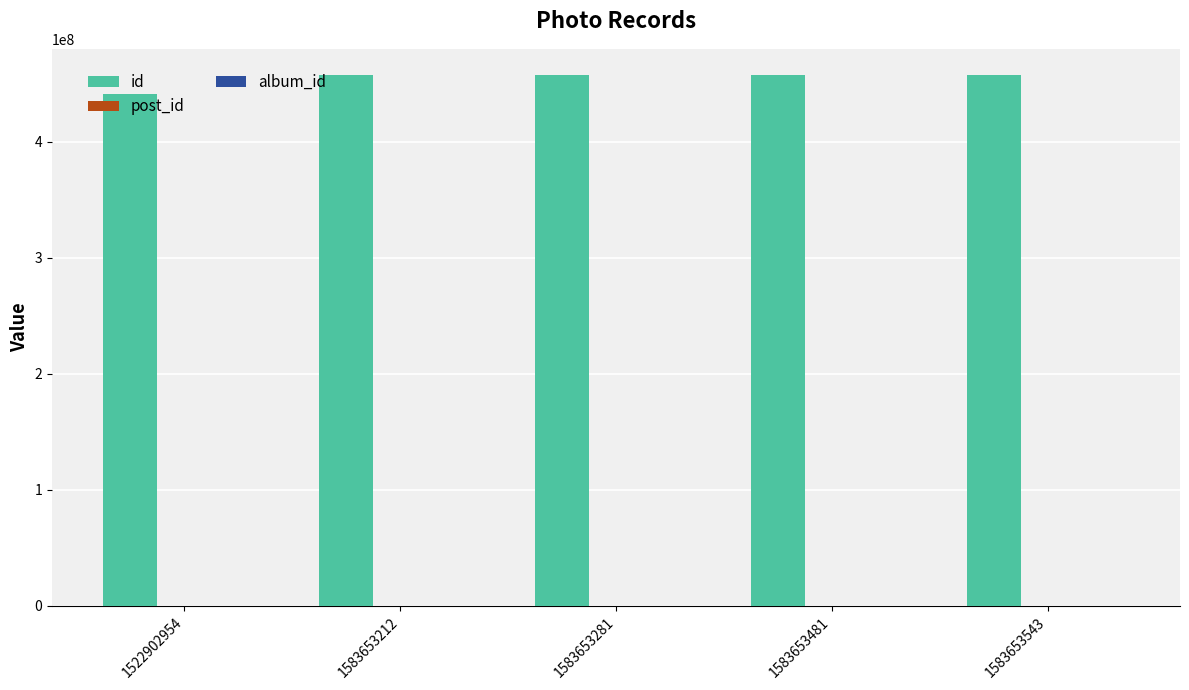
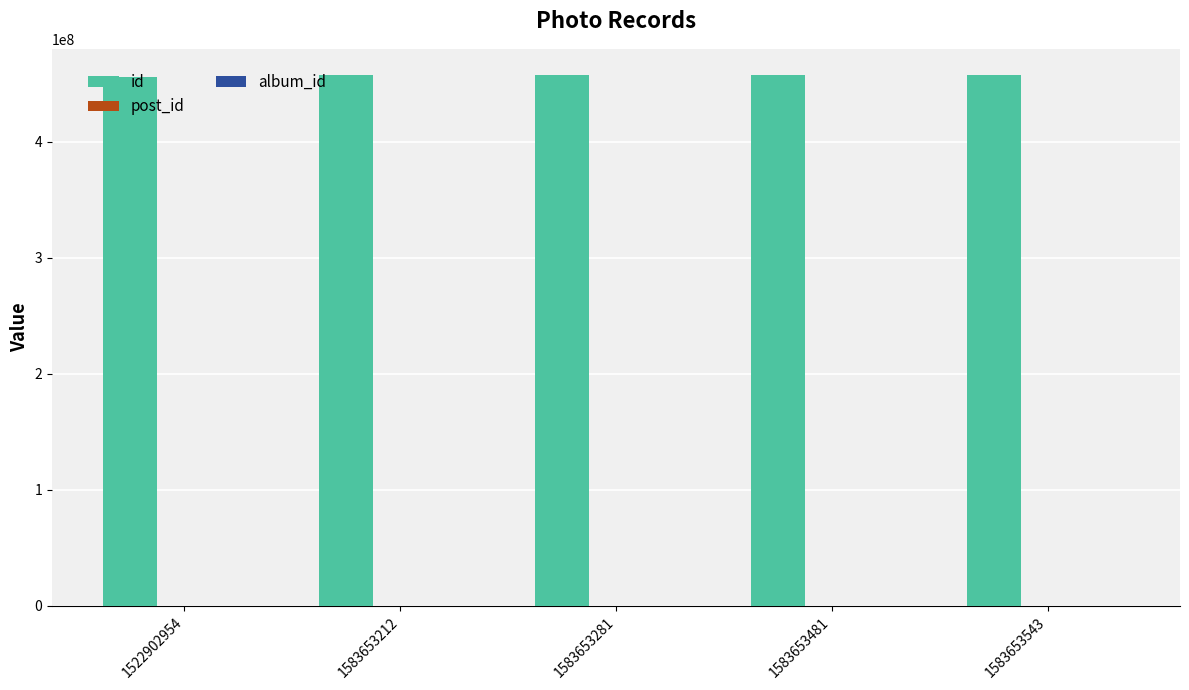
id, 1522902954: 441000000 -> 456000000
